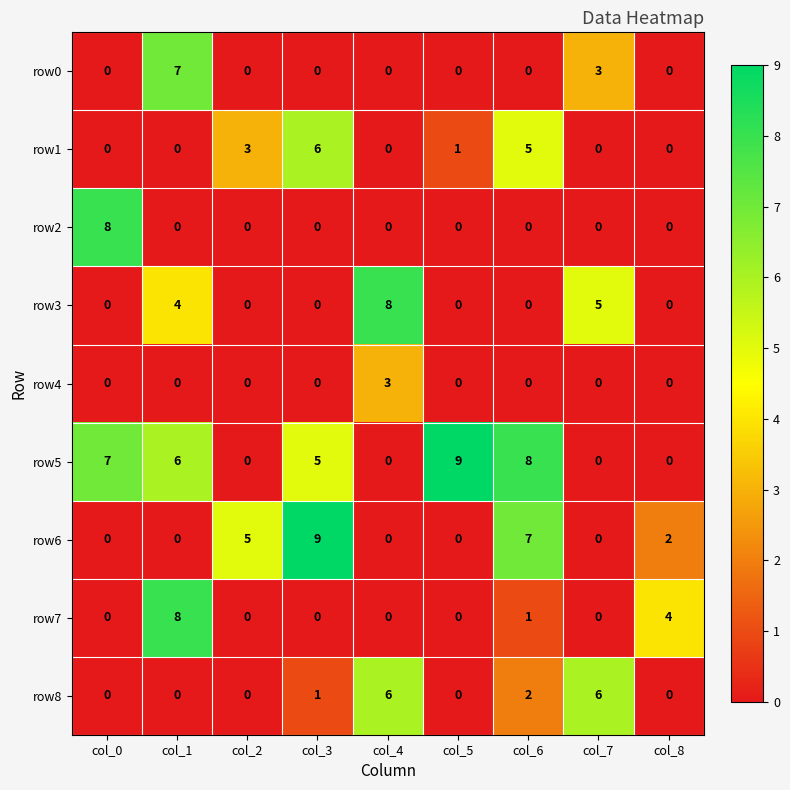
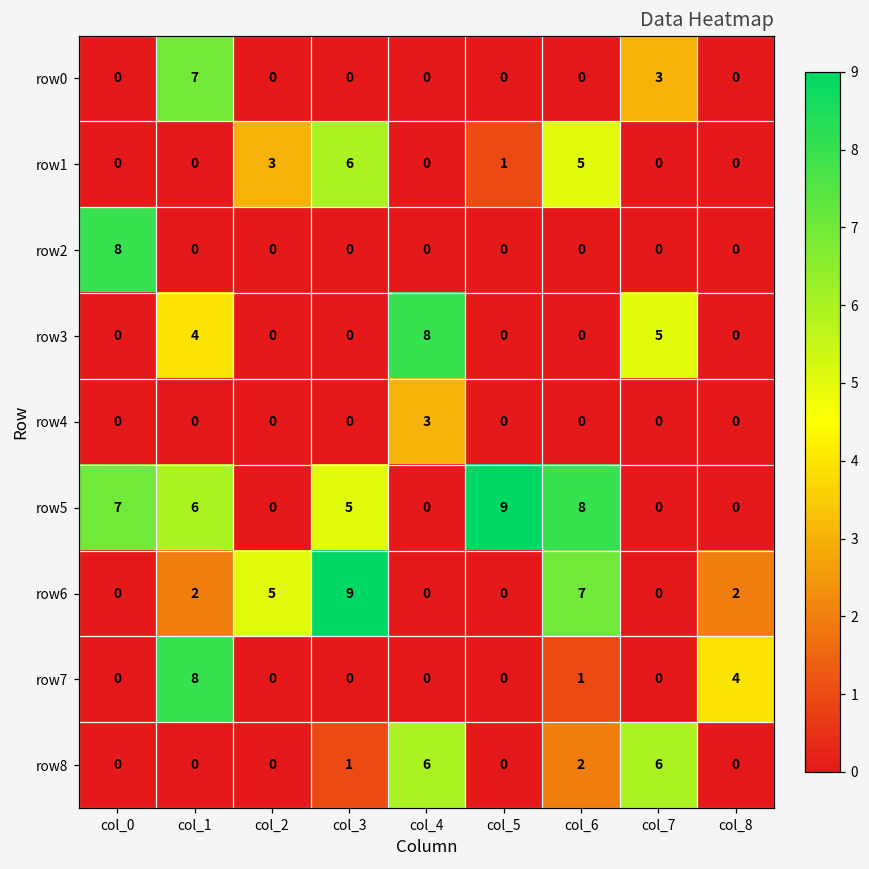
row6, col_1: 0 -> 2
